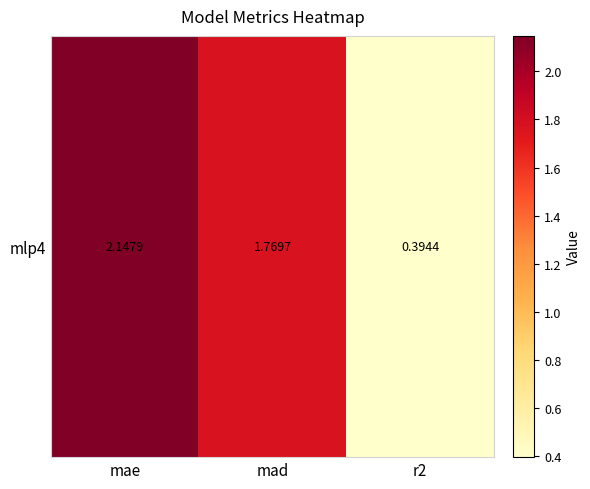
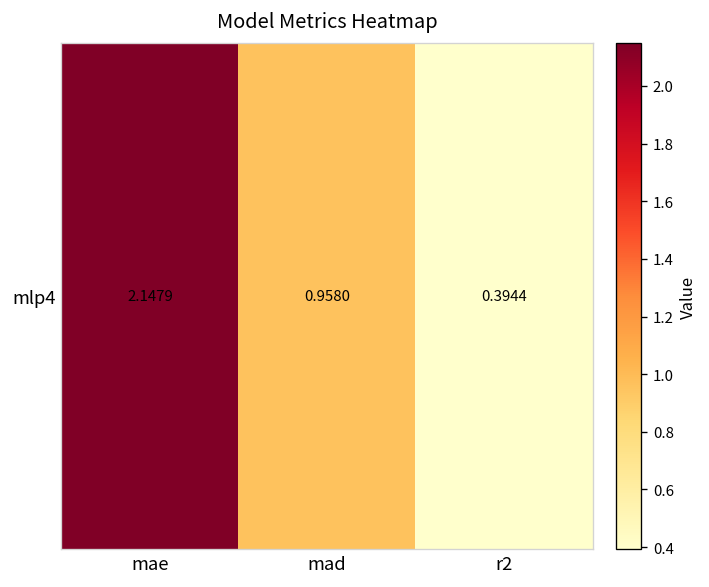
mlp4, mad: 1.7697 -> 0.9580
